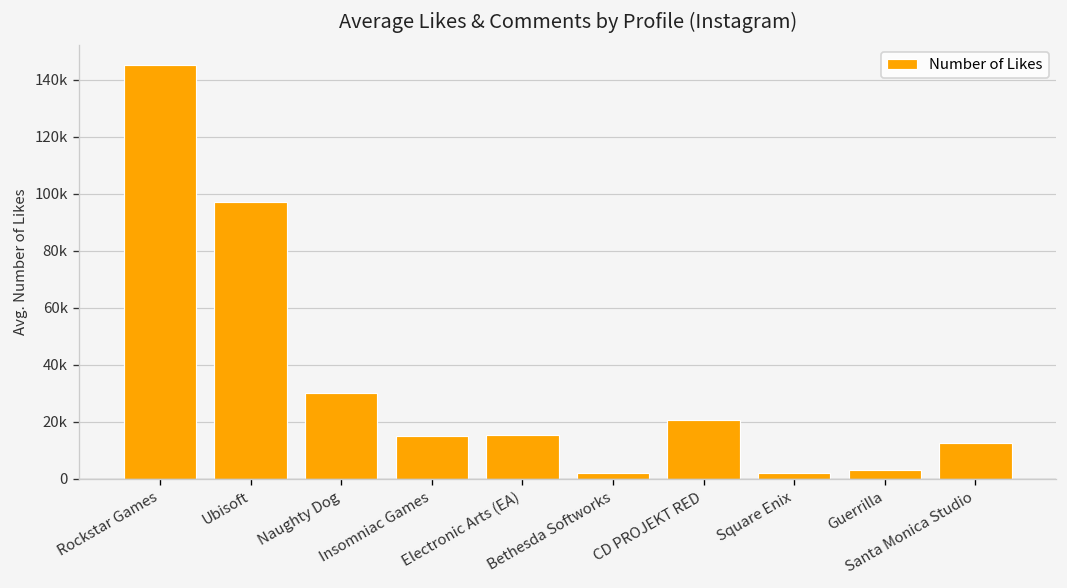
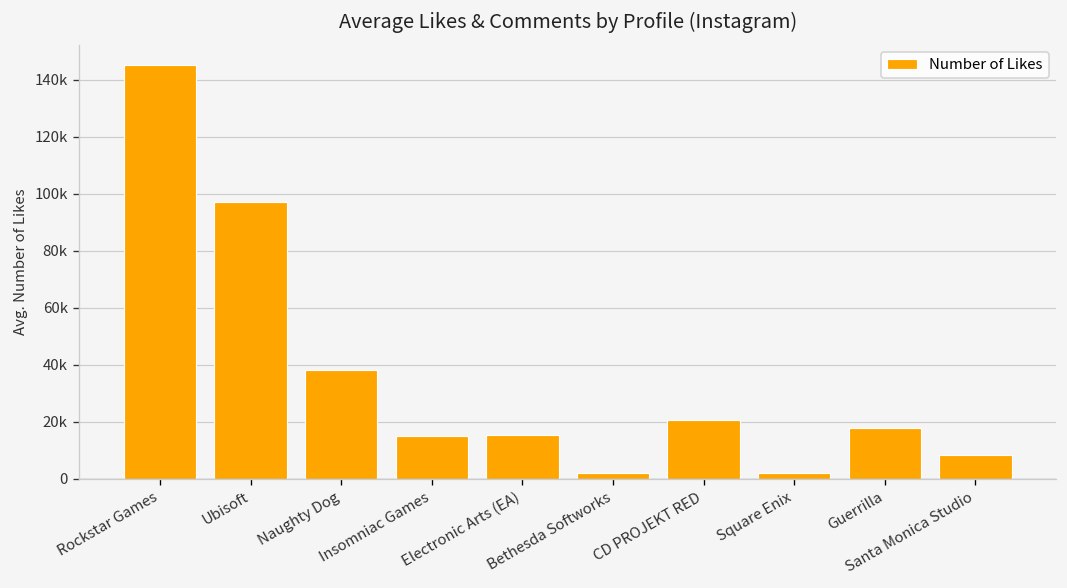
Naughty Dog: 30000 -> 38000
Guerrilla: 3000 -> 18000
Santa Monica Studio: 13000 -> 9000
